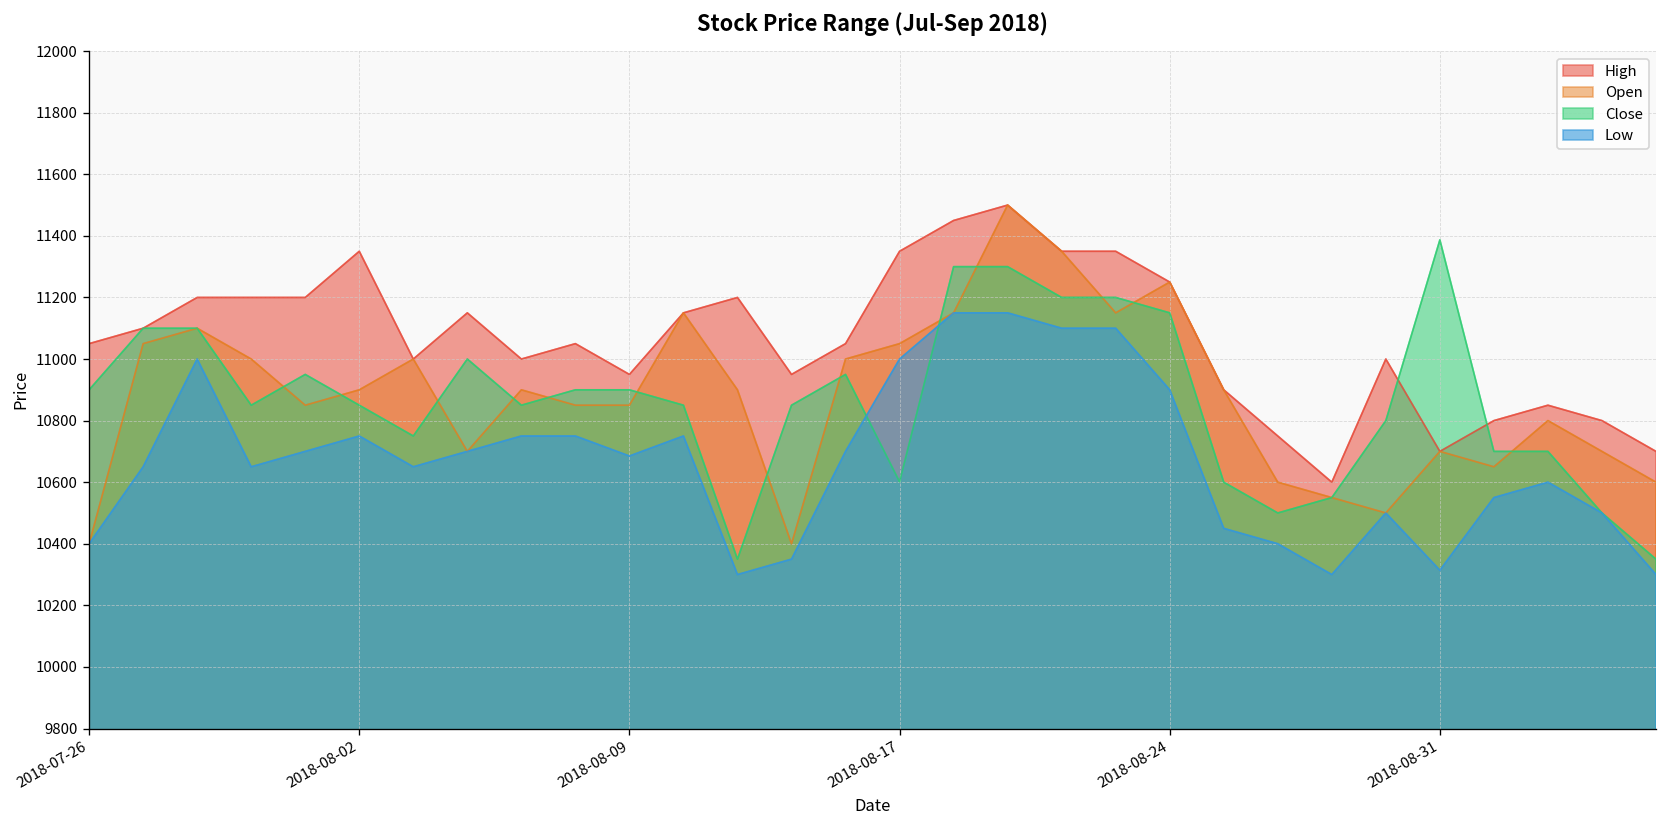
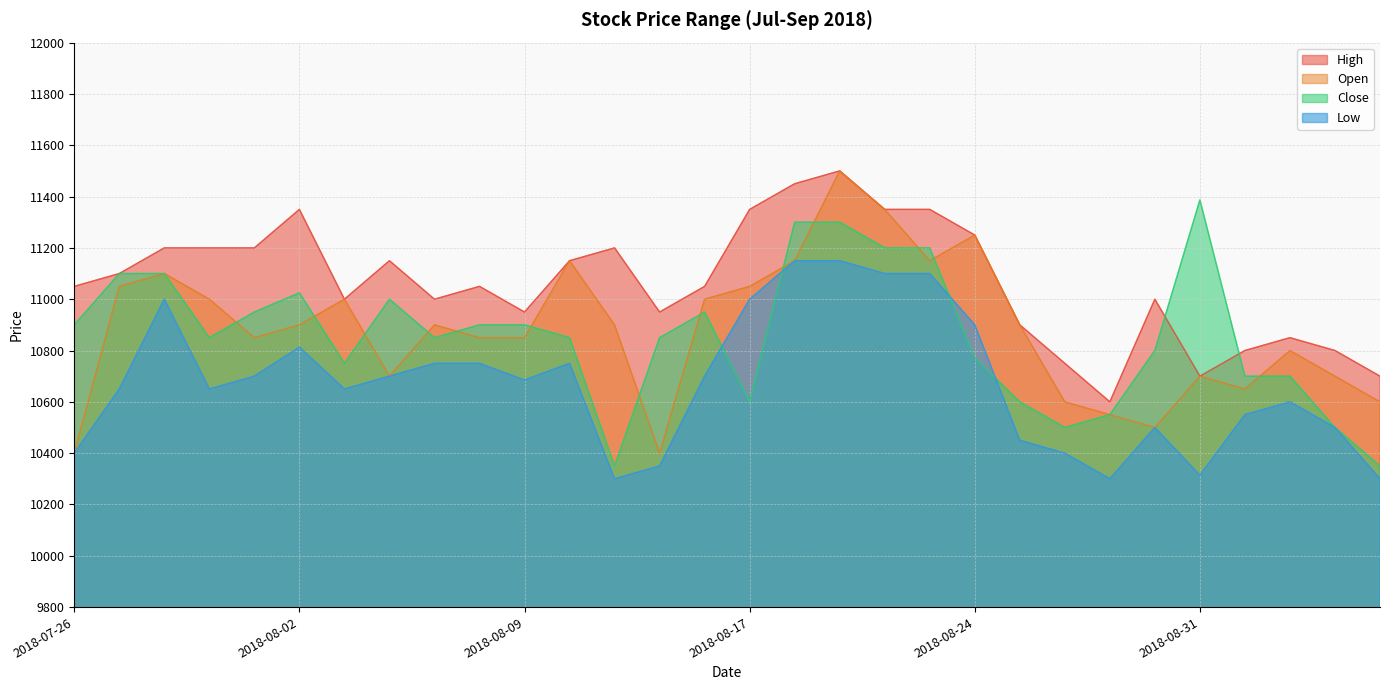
Close, 2018-08-02: 10850 -> 11030
Low, 2018-08-02: 10750 -> 10810
Close, 2018-08-24: 11150 -> 10770
